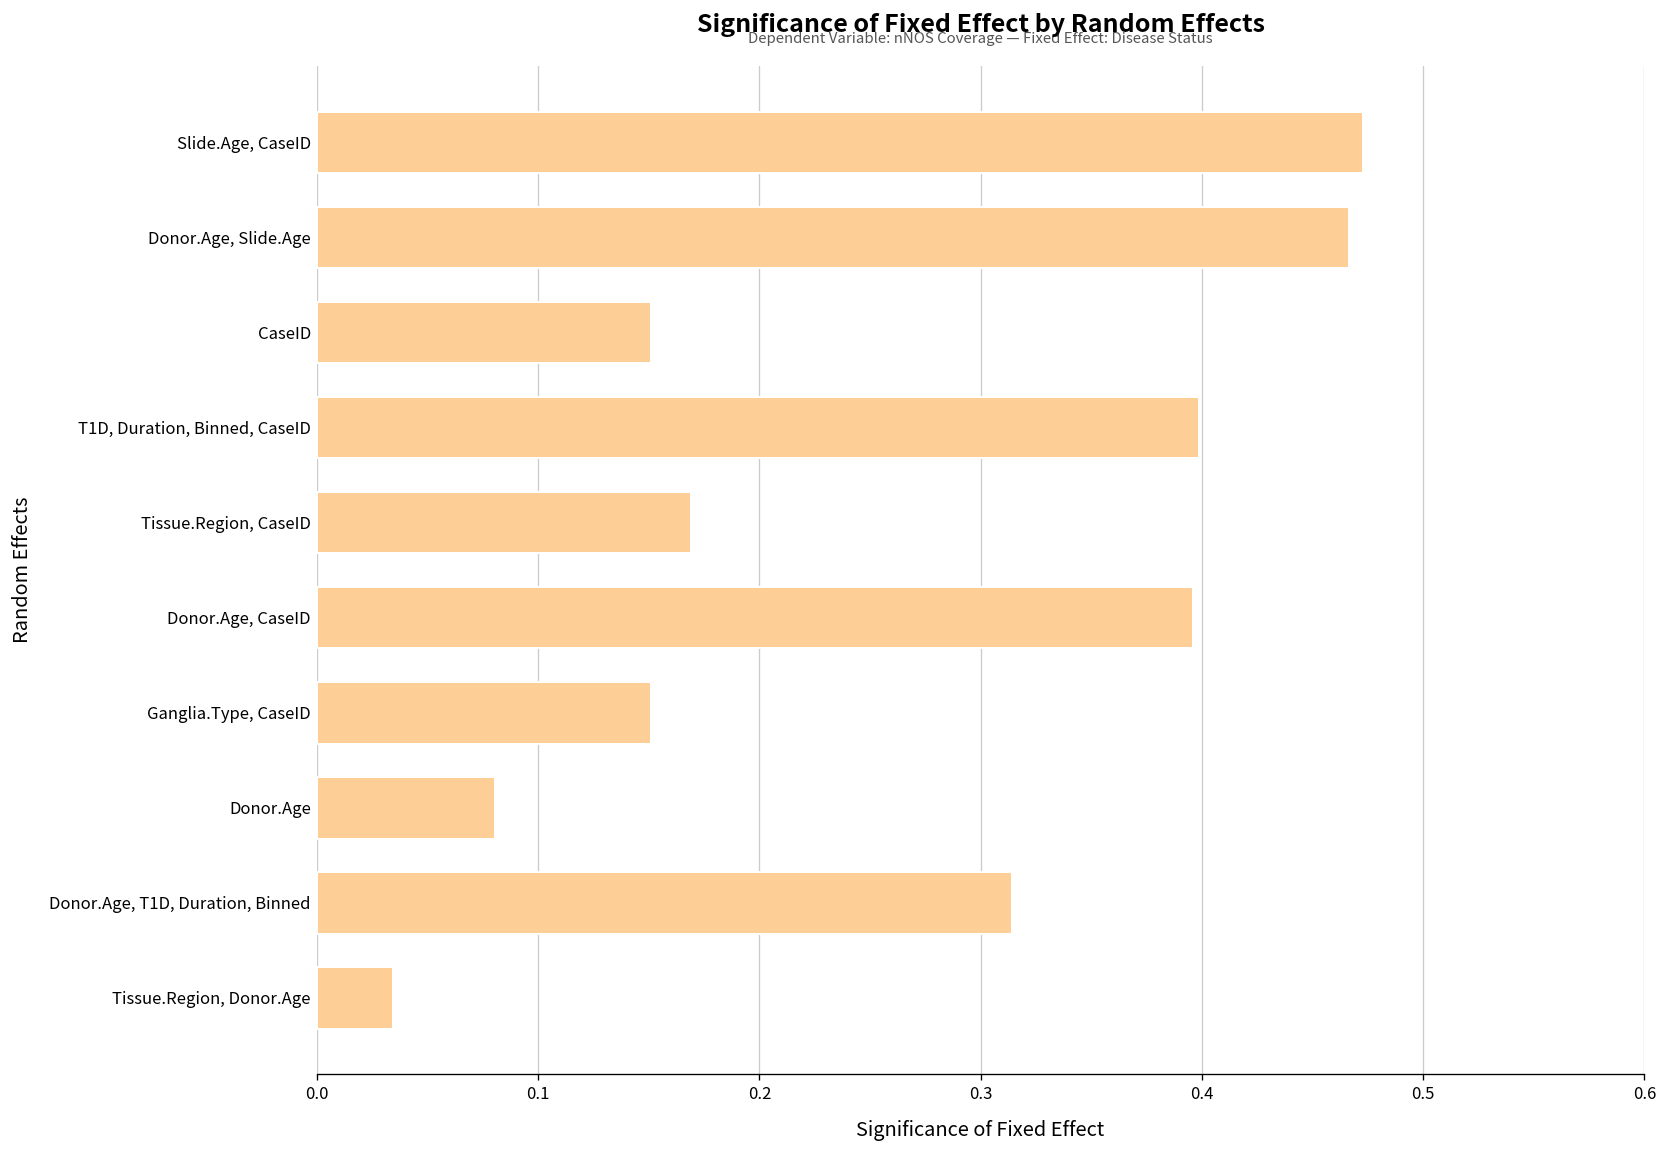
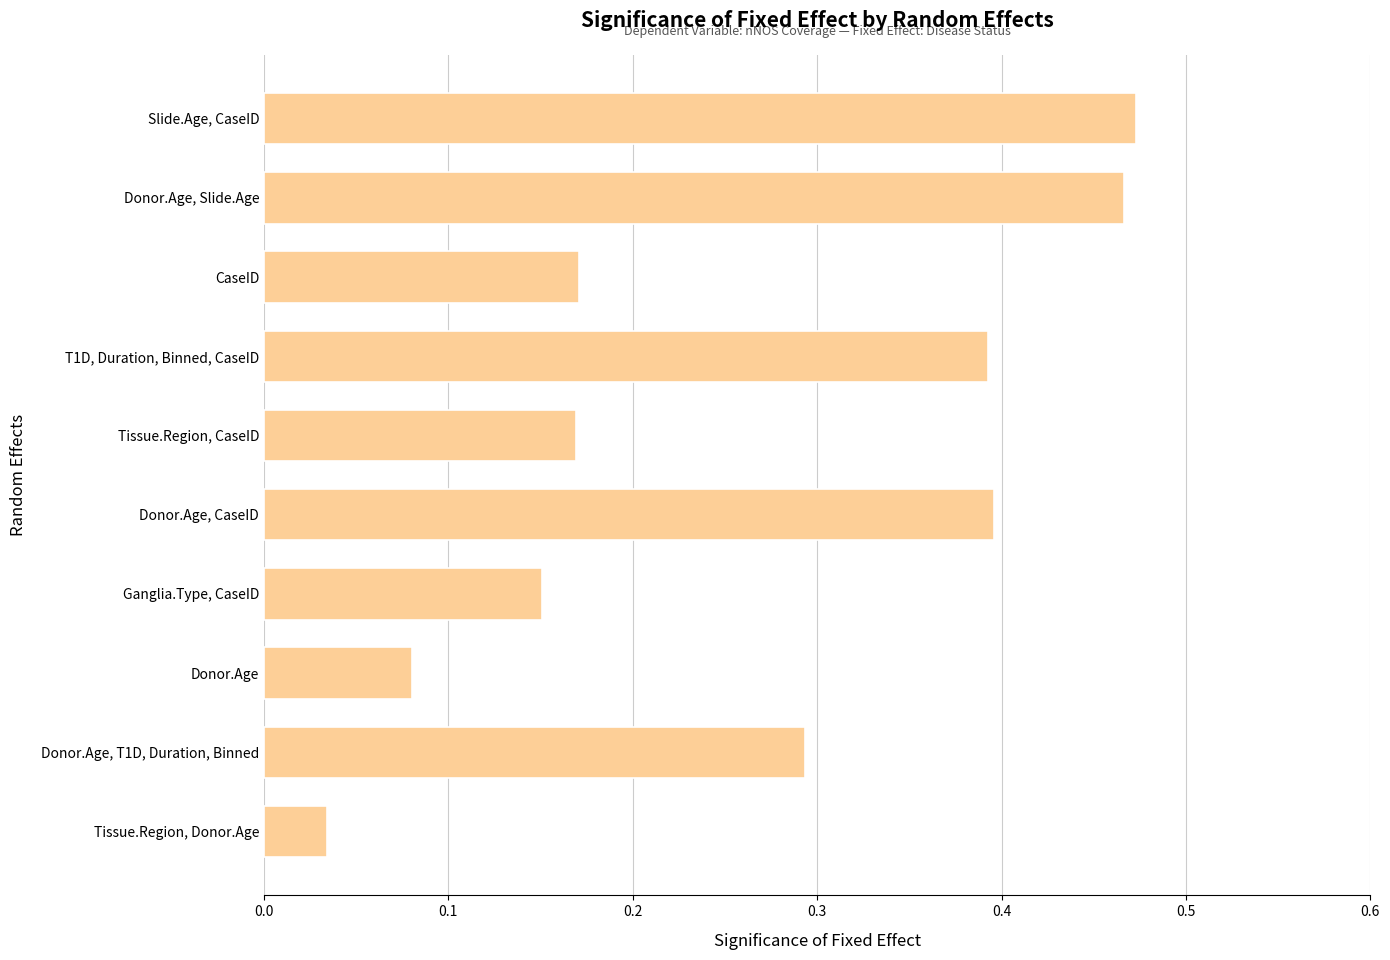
CaseID: 0.151 -> 0.171
T1D, Duration, Binned, CaseID: 0.399 -> 0.393
Donor.Age, T1D, Duration, Binned: 0.314 -> 0.293
